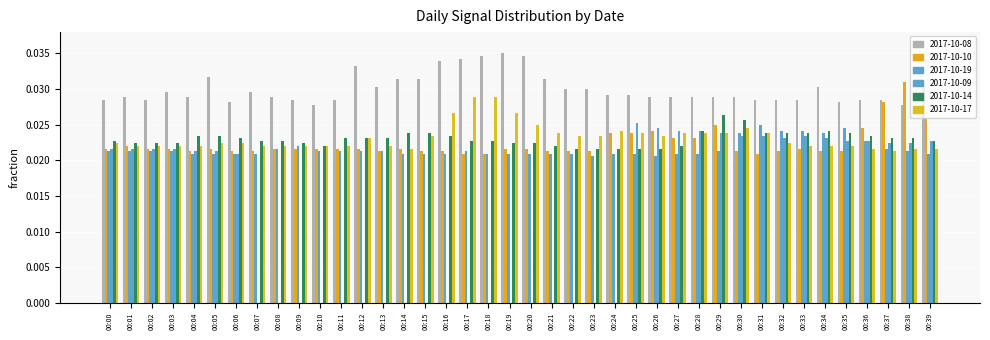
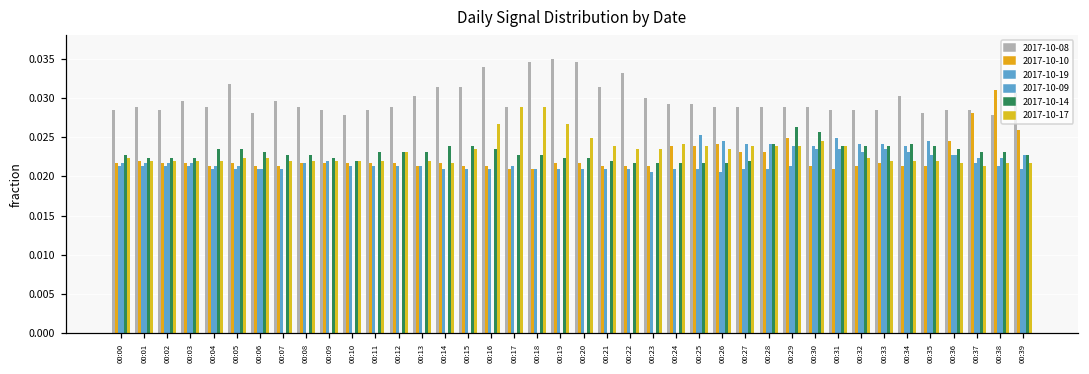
2017-10-08, 00:12: 0.033 -> 0.029
2017-10-08, 00:17: 0.034 -> 0.029
2017-10-08, 00:22: 0.030 -> 0.033
